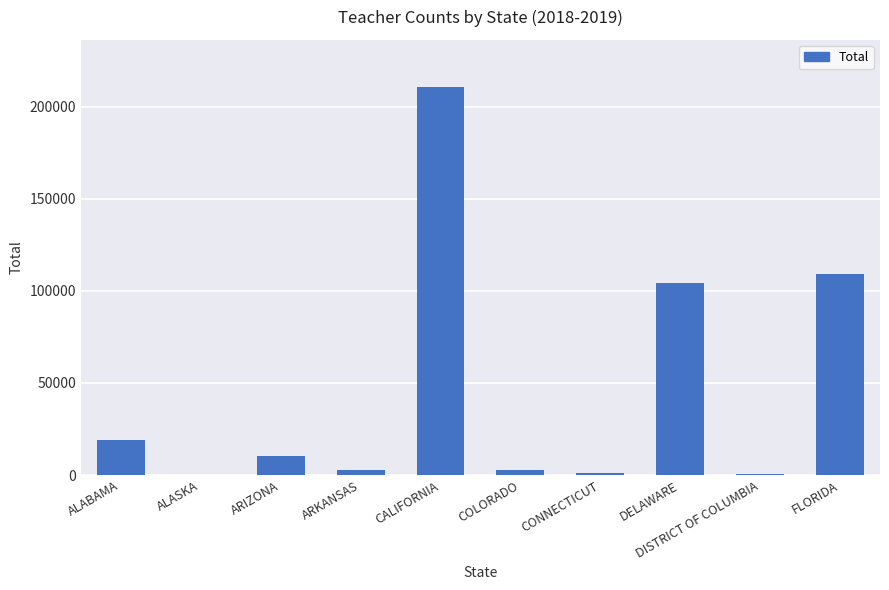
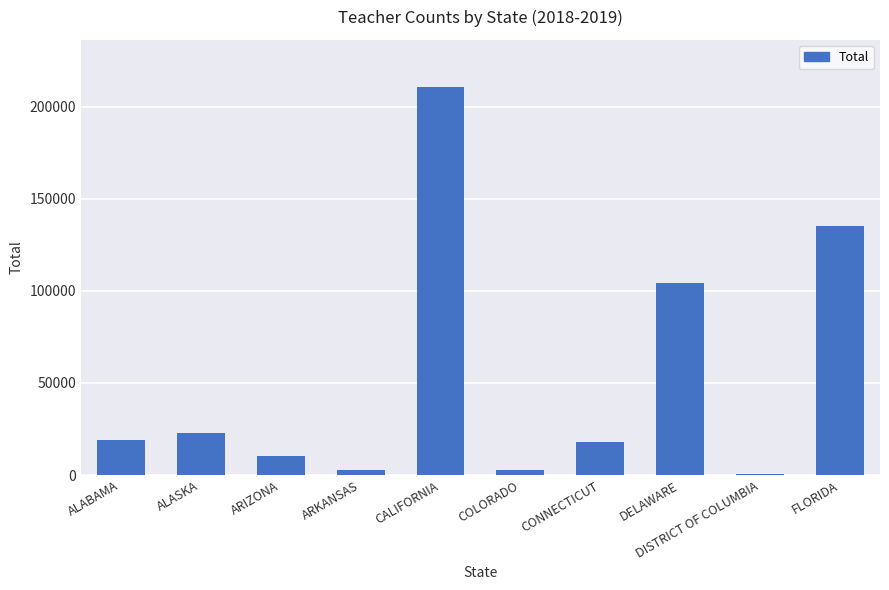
ALASKA: 0 -> 23000
CONNECTICUT: 1000 -> 18000
FLORIDA: 109000 -> 135000
